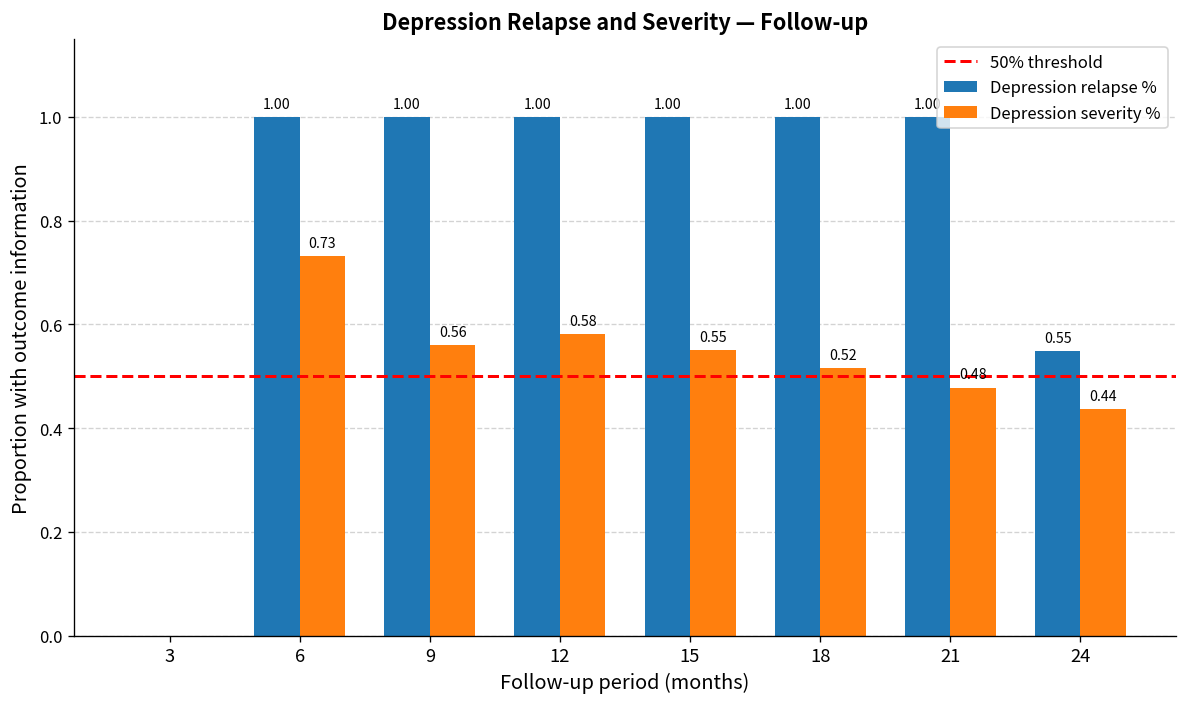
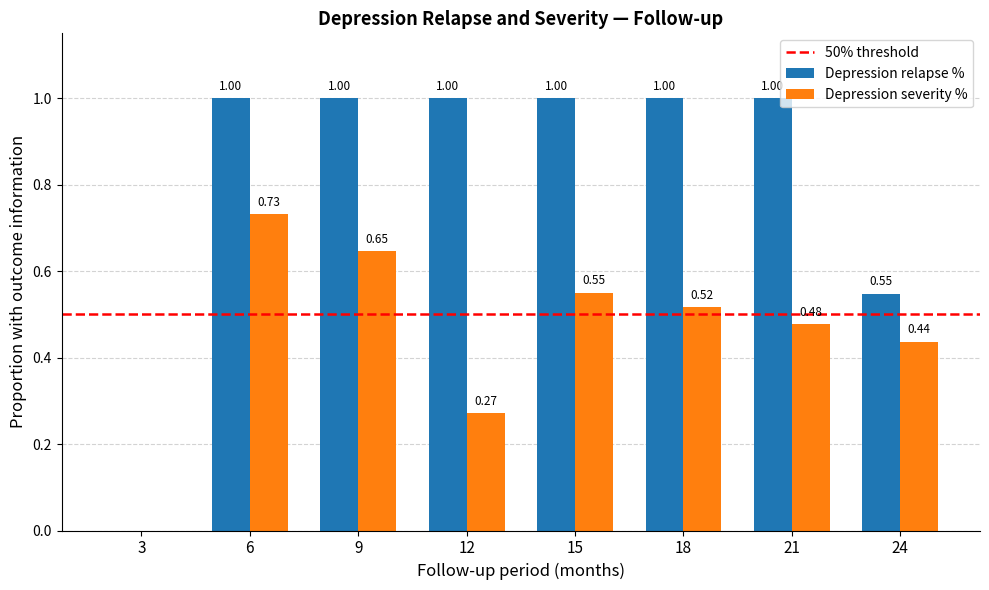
Depression severity %, 9: 0.56 -> 0.65
Depression severity %, 12: 0.58 -> 0.27
